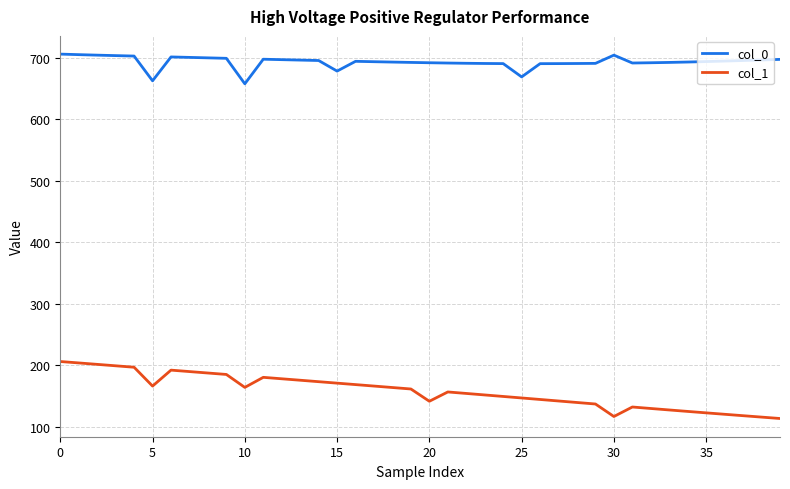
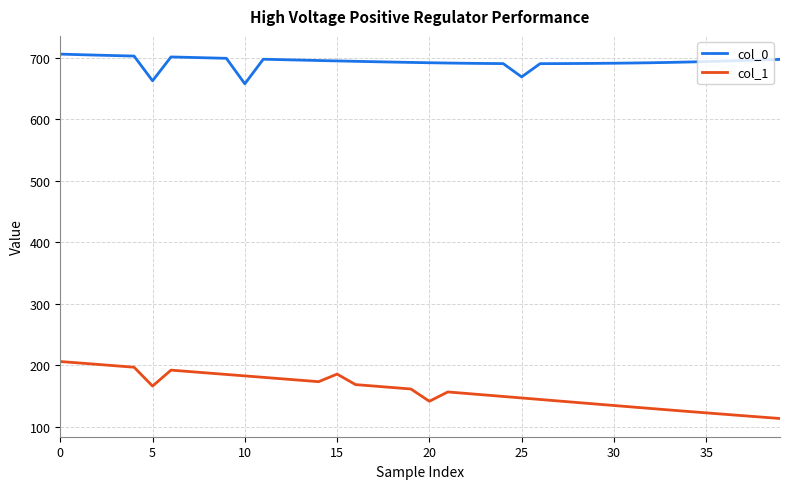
col_1, 10: 160 -> 180
col_0, 15: 680 -> 690
col_1, 15: 170 -> 190
col_0, 30: 700 -> 690
col_1, 30: 120 -> 130
